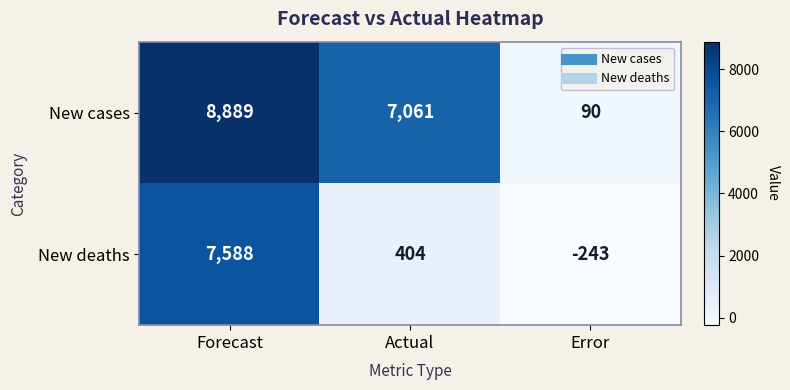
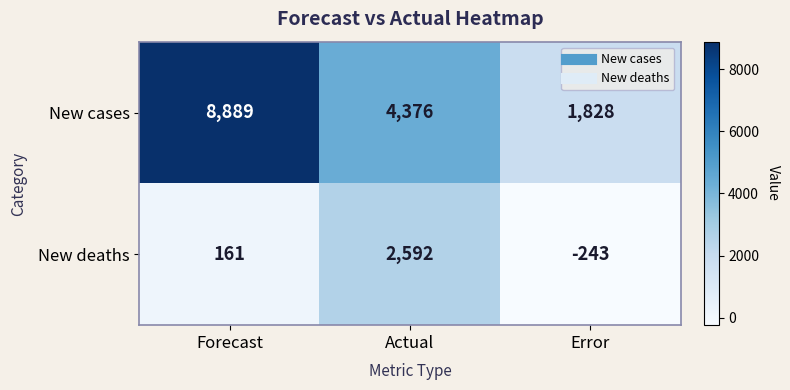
New cases, Actual: 7,061 -> 4,376
New cases, Error: 90 -> 1,828
New deaths, Forecast: 7,588 -> 161
New deaths, Actual: 404 -> 2,592
